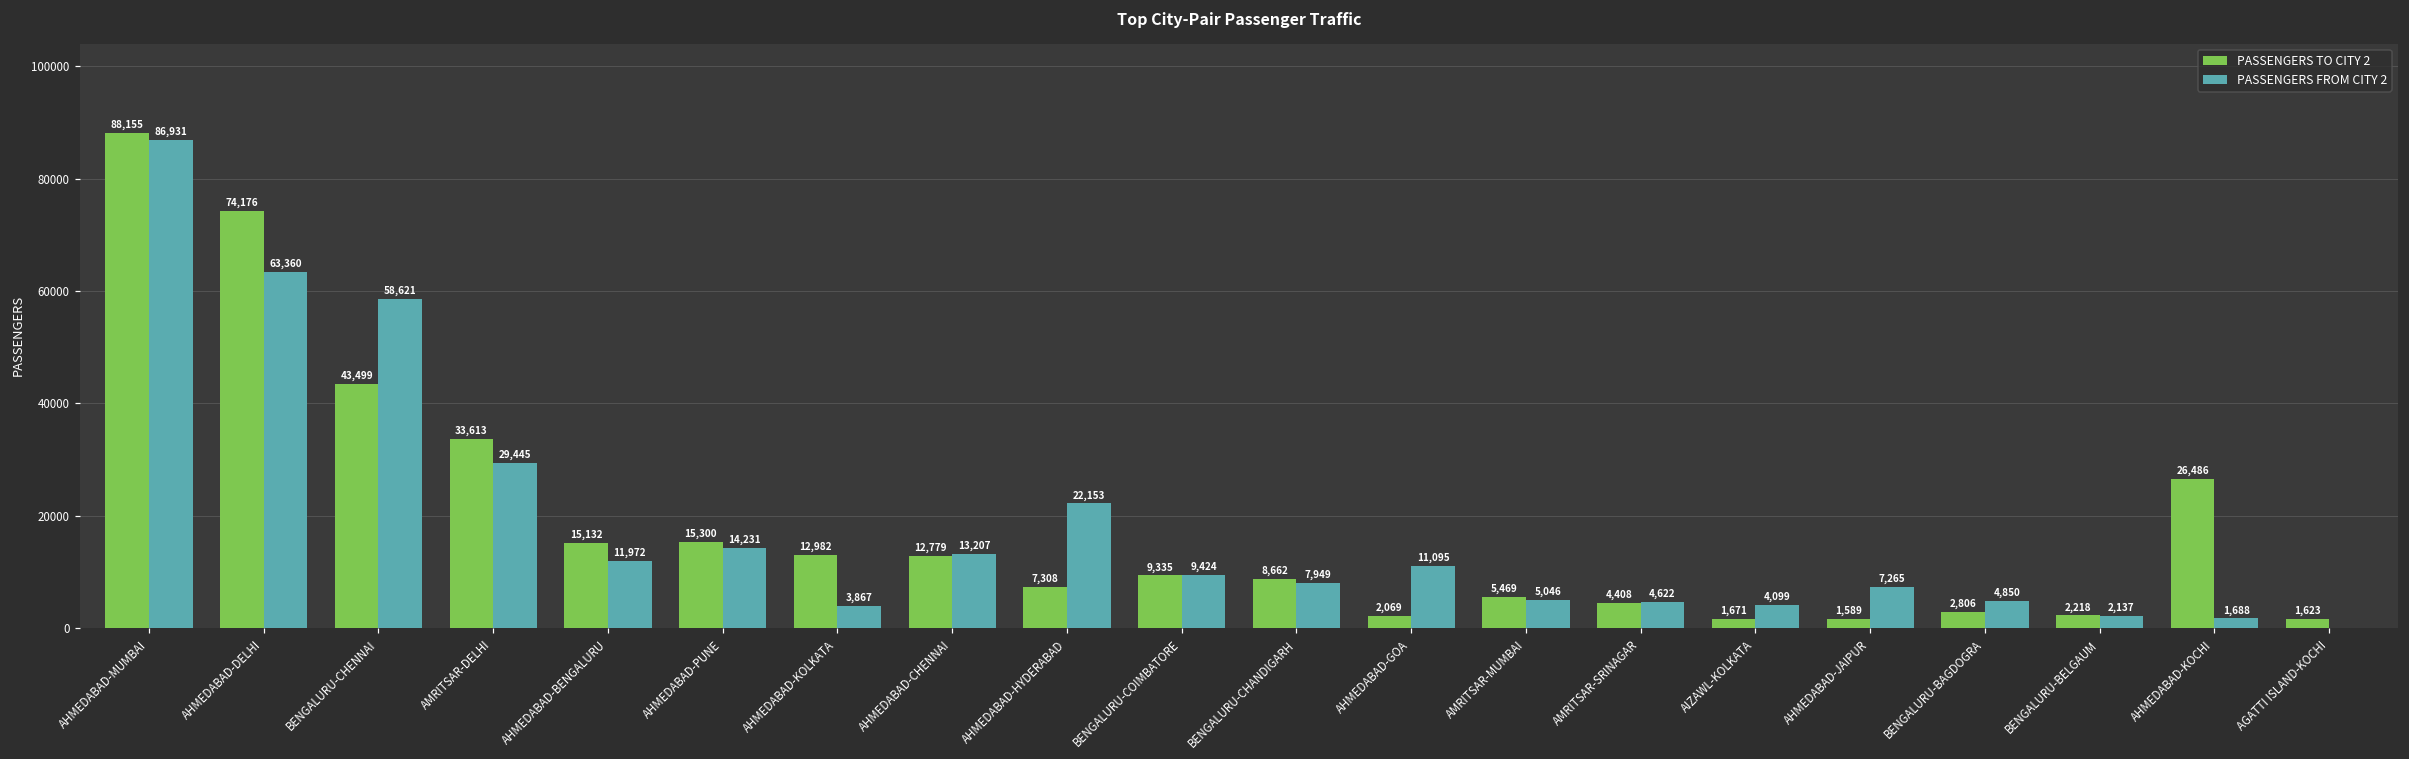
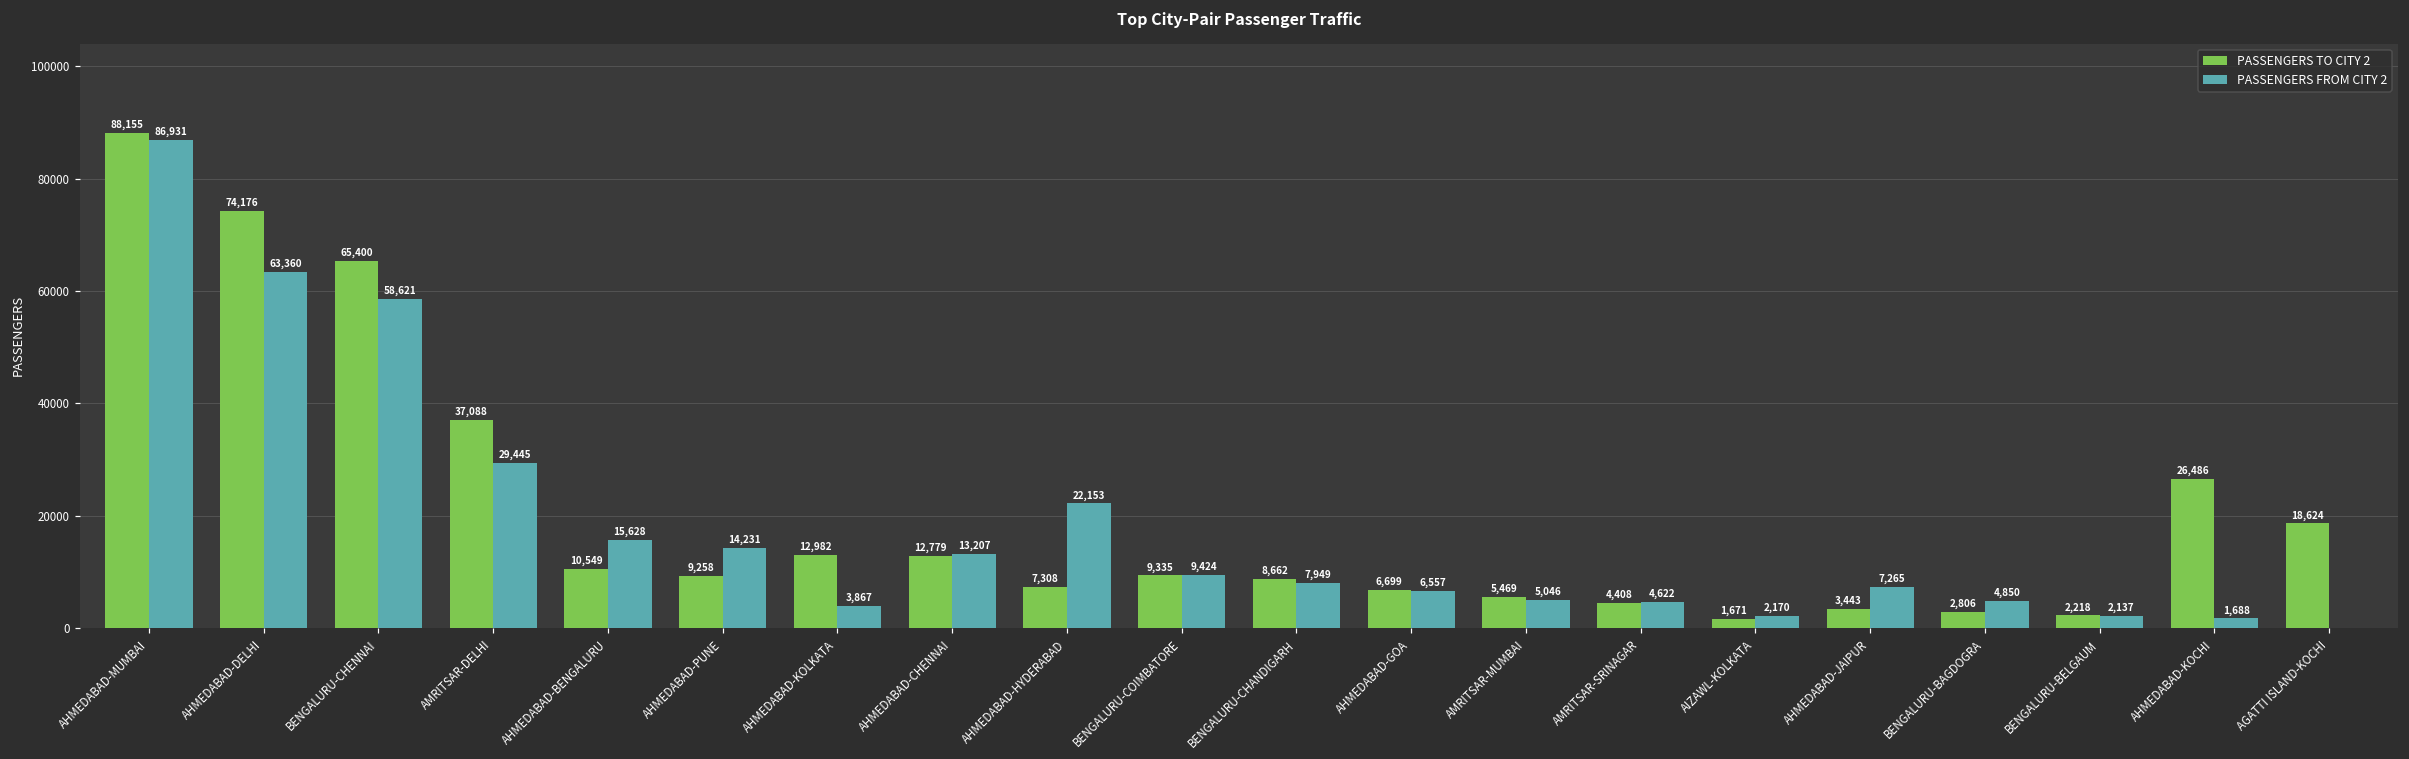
PASSENGERS TO CITY 2, BENGALURU-CHENNAI: 43,499 -> 65,400
PASSENGERS TO CITY 2, AMRITSAR-DELHI: 33,613 -> 37,088
PASSENGERS TO CITY 2, AHMEDABAD-BENGALURU: 15,132 -> 10,549
PASSENGERS FROM CITY 2, AHMEDABAD-BENGALURU: 11,972 -> 15,628
PASSENGERS TO CITY 2, AHMEDABAD-PUNE: 15,300 -> 9,258
PASSENGERS TO CITY 2, AHMEDABAD-GOA: 2,069 -> 6,699
PASSENGERS FROM CITY 2, AHMEDABAD-GOA: 11,095 -> 6,557
PASSENGERS FROM CITY 2, AIZAWL-KOLKATA: 4,099 -> 2,170
PASSENGERS TO CITY 2, AHMEDABAD-JAIPUR: 1,589 -> 3,443
PASSENGERS TO CITY 2, AGATTI ISLAND-KOCHI: 1,623 -> 18,624
